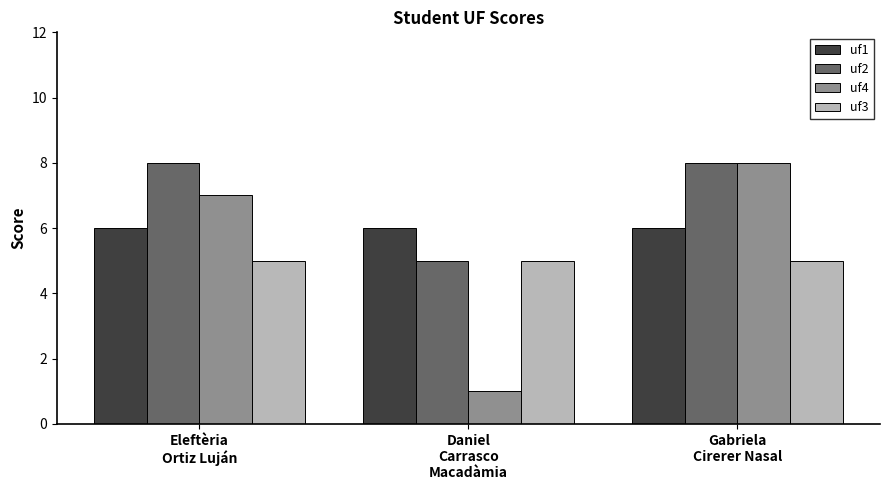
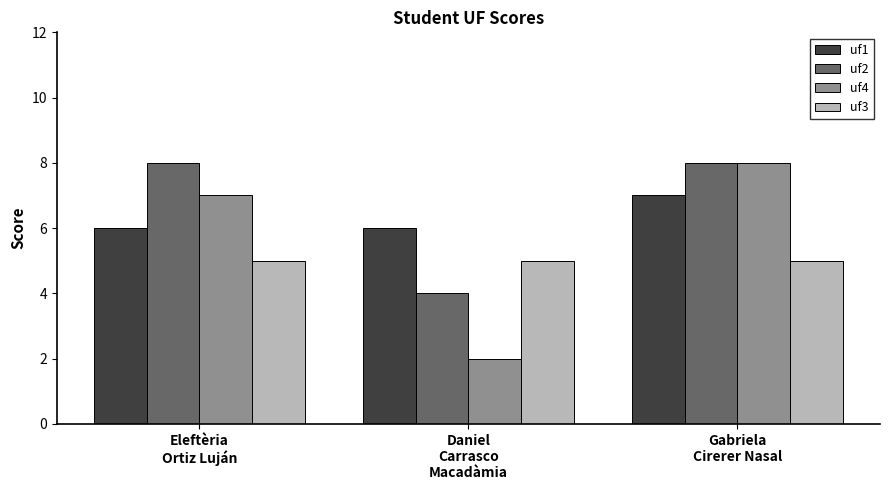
uf2, Daniel Carrasco Macadàmia: 5 -> 4
uf4, Daniel Carrasco Macadàmia: 1 -> 2
uf1, Gabriela Cirerer Nasal: 6 -> 7
